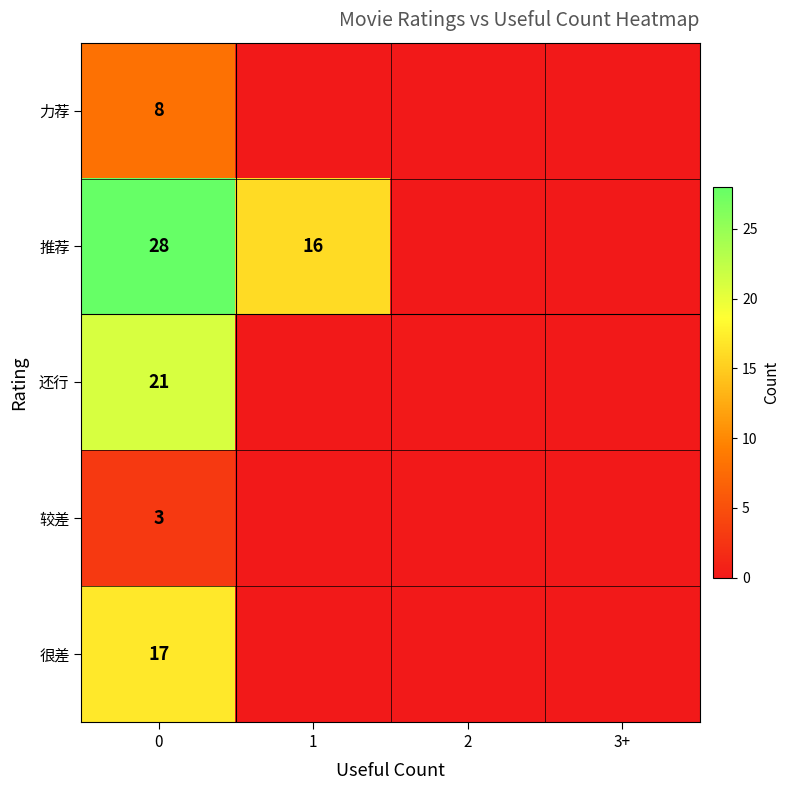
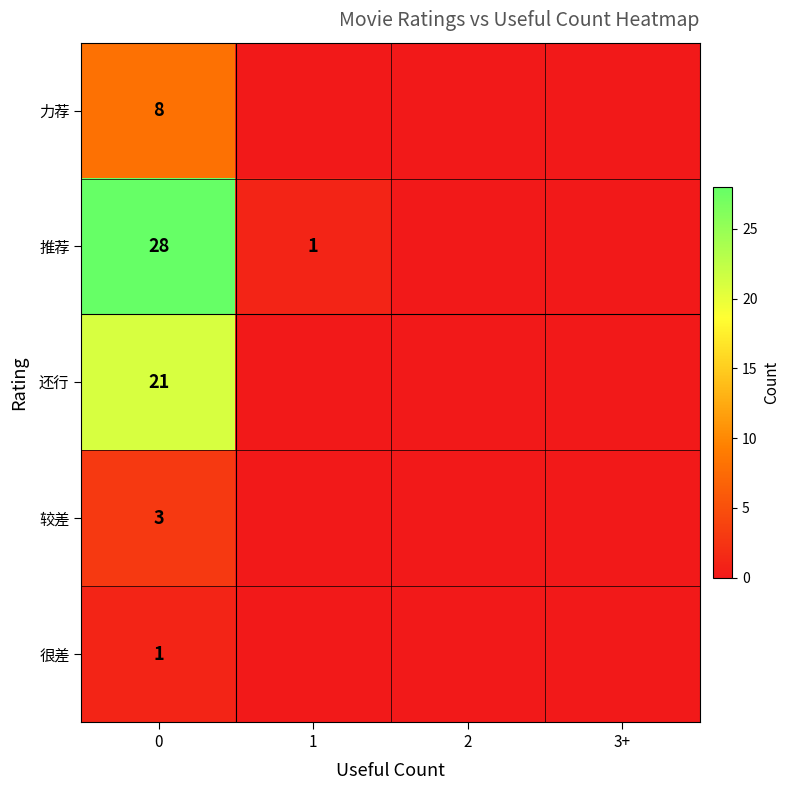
推荐, 1: 16 -> 1
很差, 0: 17 -> 1
